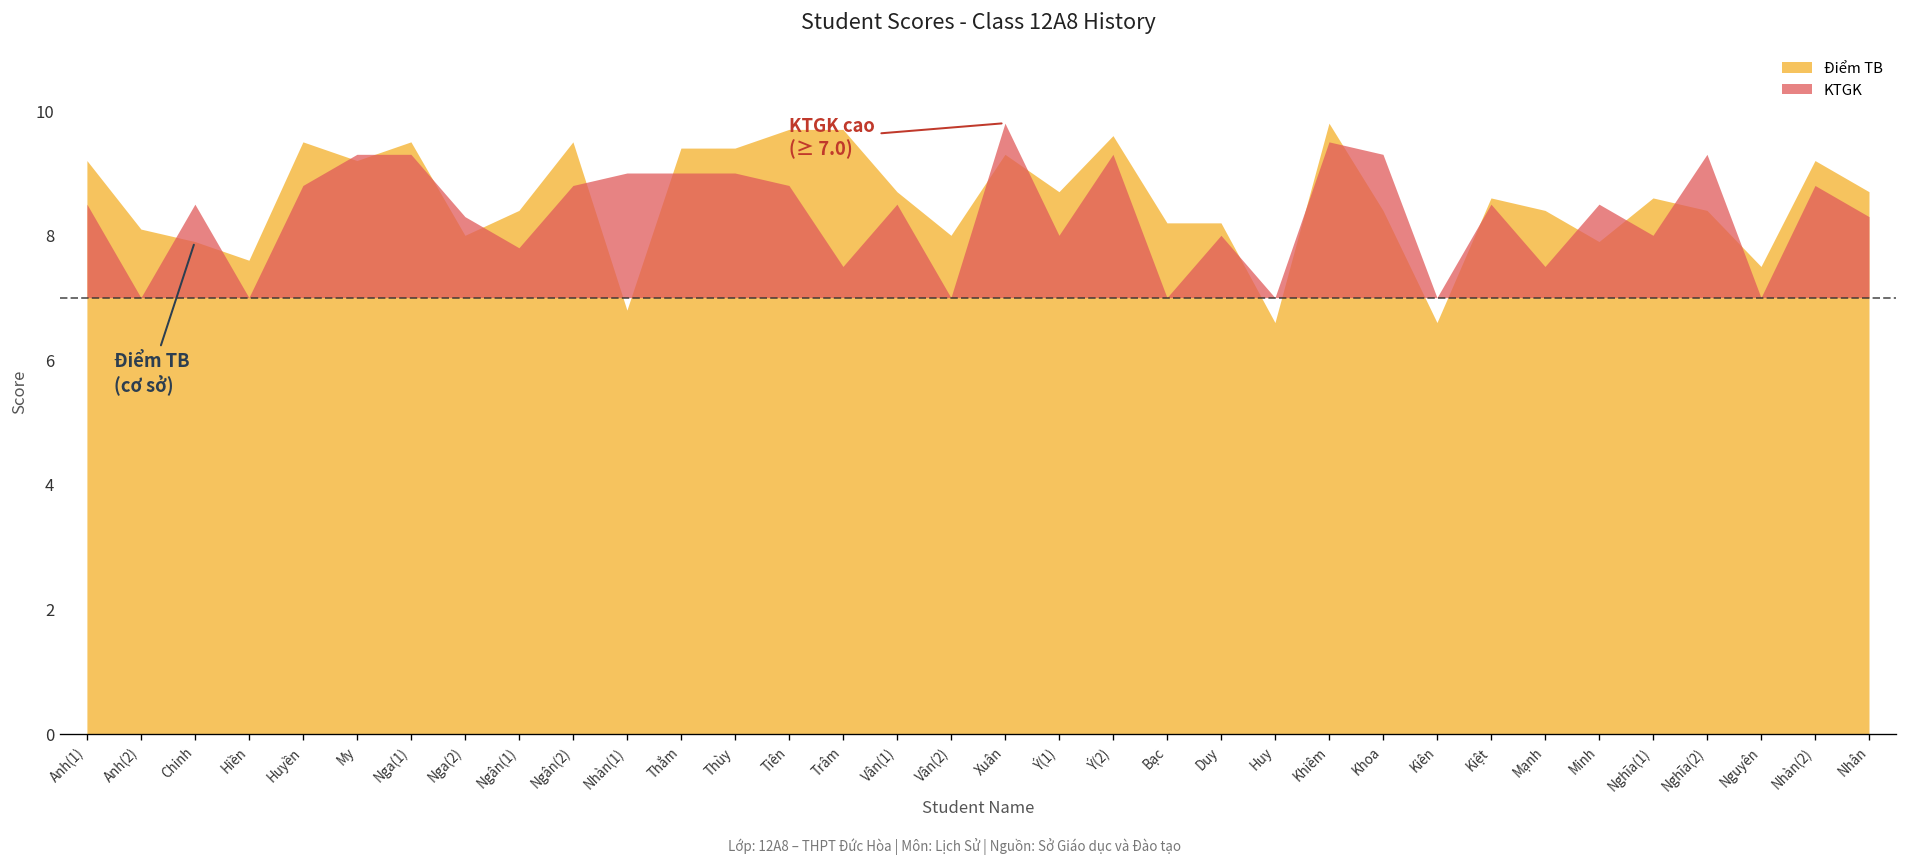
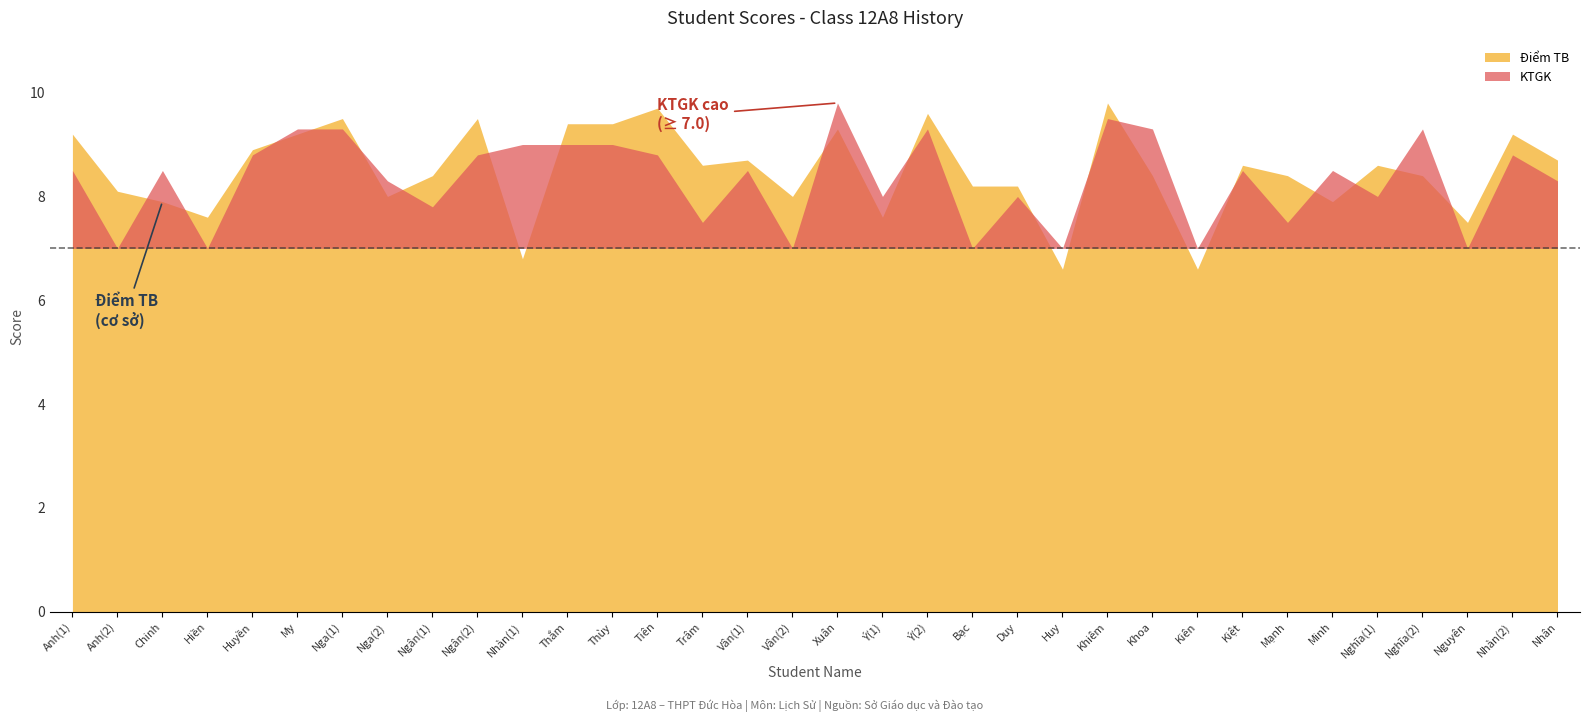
Điểm TB, Huyền: 9.5 -> 8.9
Điểm TB, Trâm: 9.7 -> 8.6
Điểm TB, Ý(1): 8.7 -> 7.6
